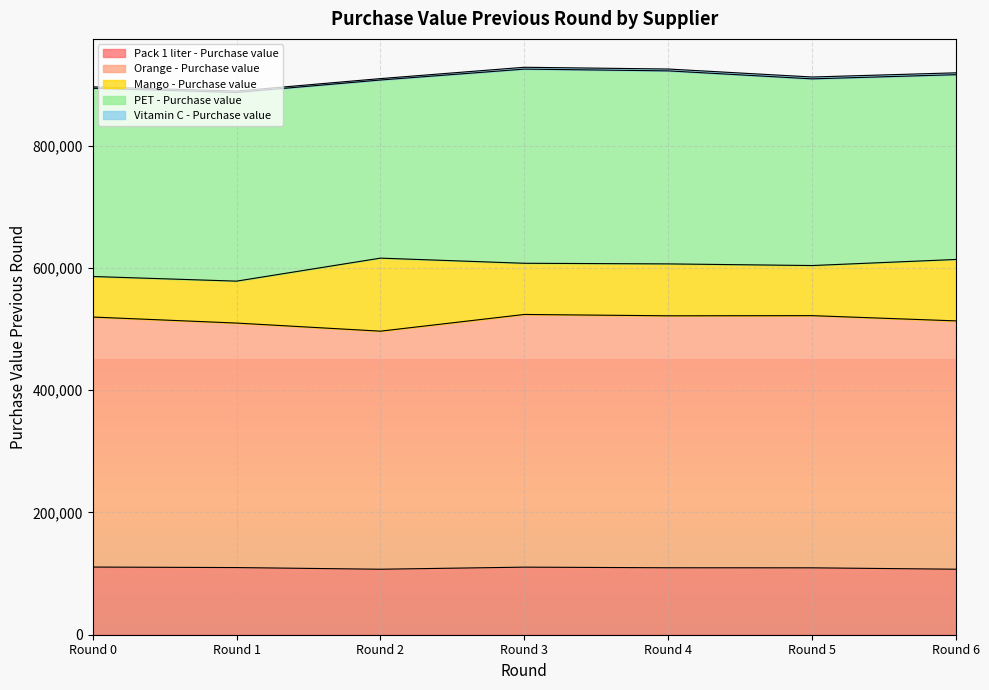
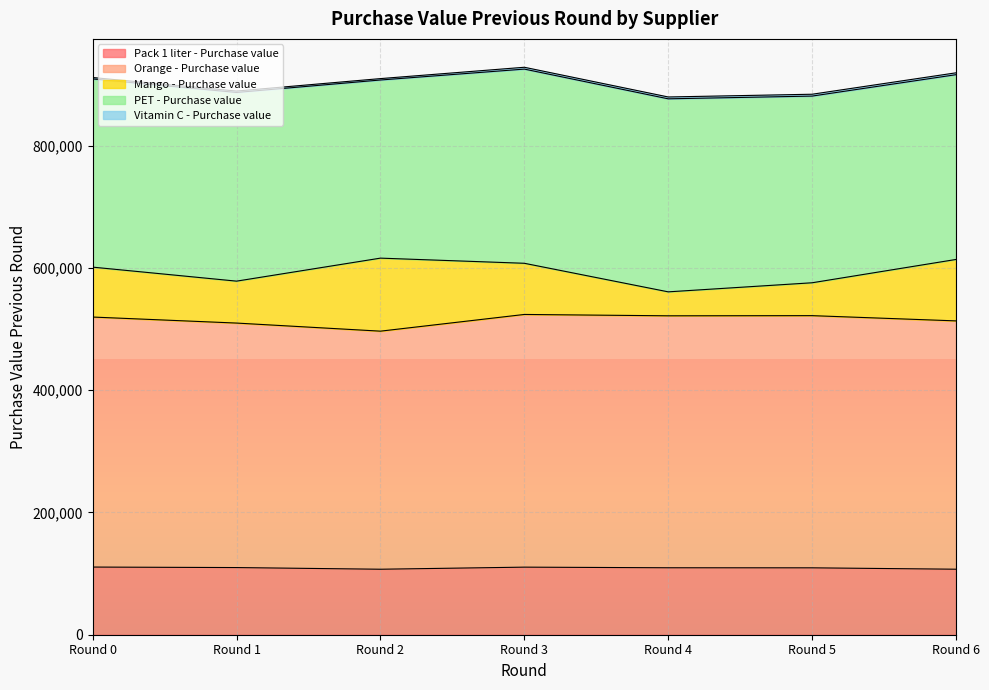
Mango - Purchase value, Round 0: 70,000 -> 80,000
Mango - Purchase value, Round 4: 80,000 -> 40,000
Mango - Purchase value, Round 5: 80,000 -> 50,000
